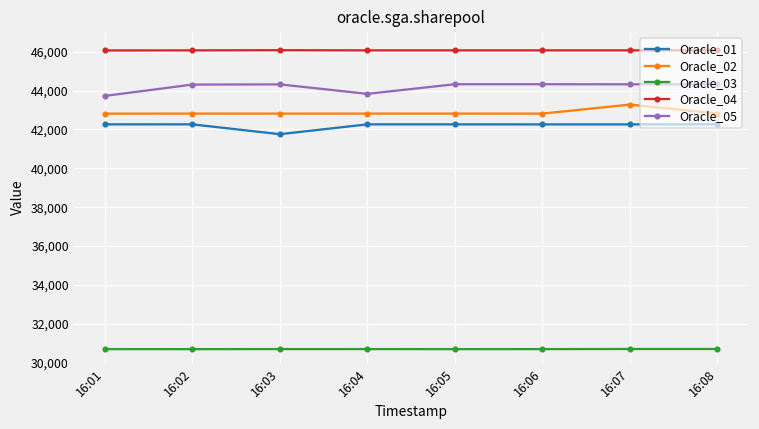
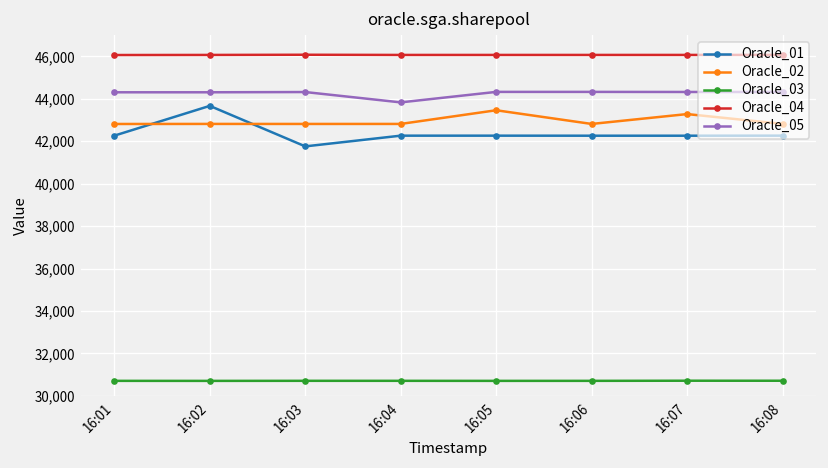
Oracle_05, 16:01: 43,700 -> 44,300
Oracle_01, 16:02: 42,300 -> 43,700
Oracle_02, 16:05: 42,800 -> 43,500
